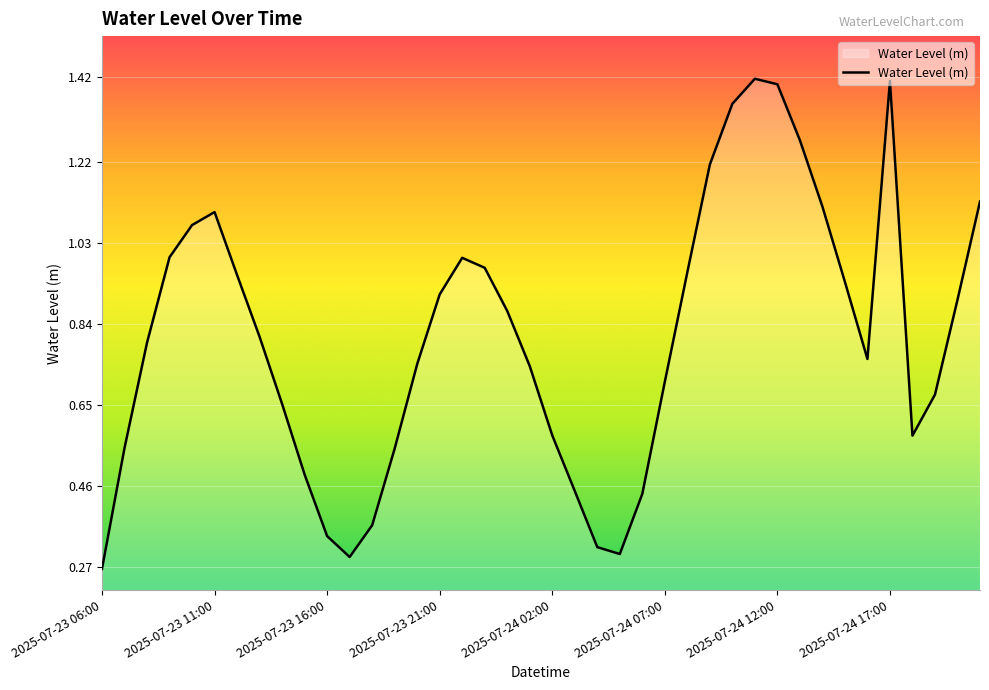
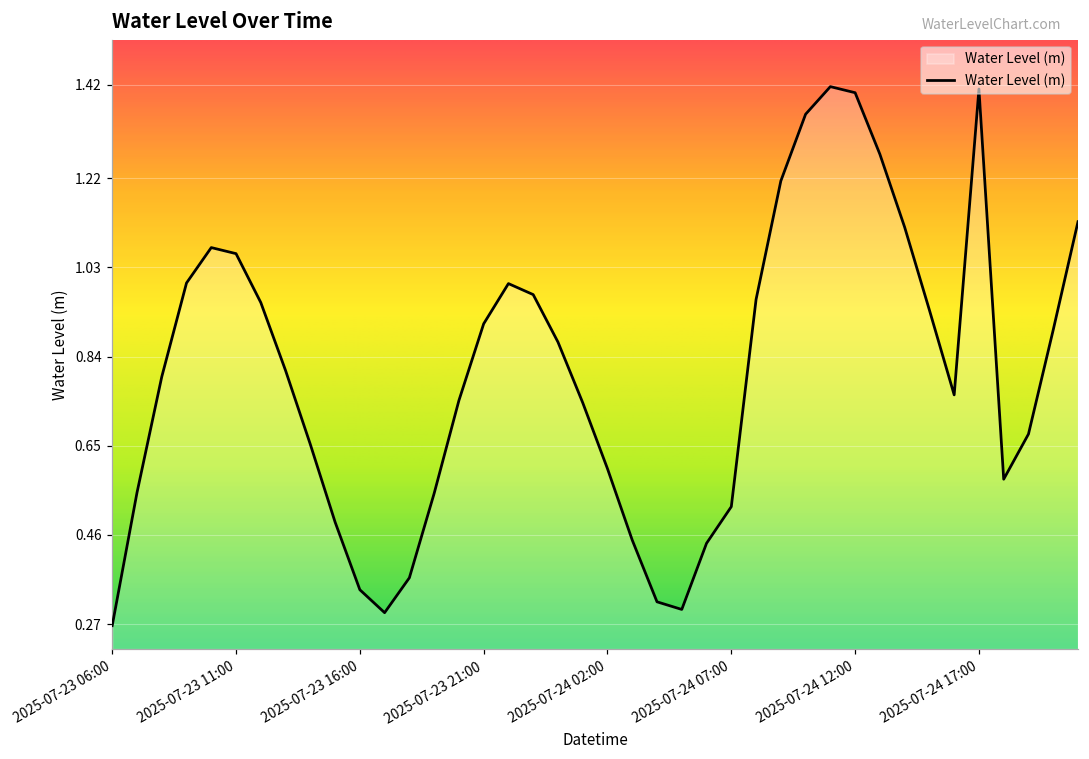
2025-07-23 11:00: 1.10 -> 1.06
2025-07-24 02:00: 0.58 -> 0.60
2025-07-24 07:00: 0.70 -> 0.52
